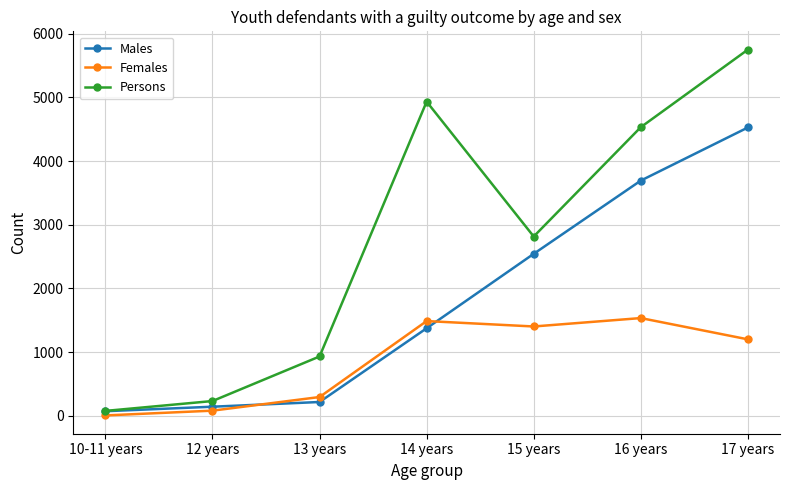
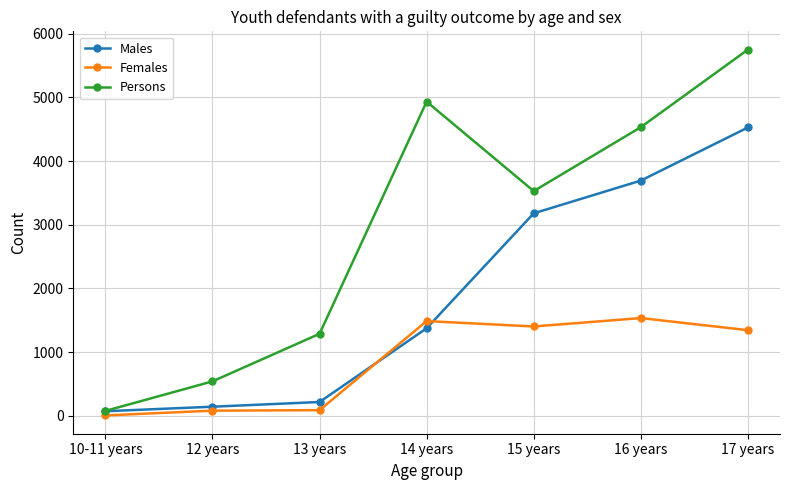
Persons, 12 years: 200 -> 500
Females, 13 years: 300 -> 100
Persons, 13 years: 900 -> 1300
Males, 15 years: 2500 -> 3200
Persons, 15 years: 2800 -> 3500
Females, 17 years: 1200 -> 1300
